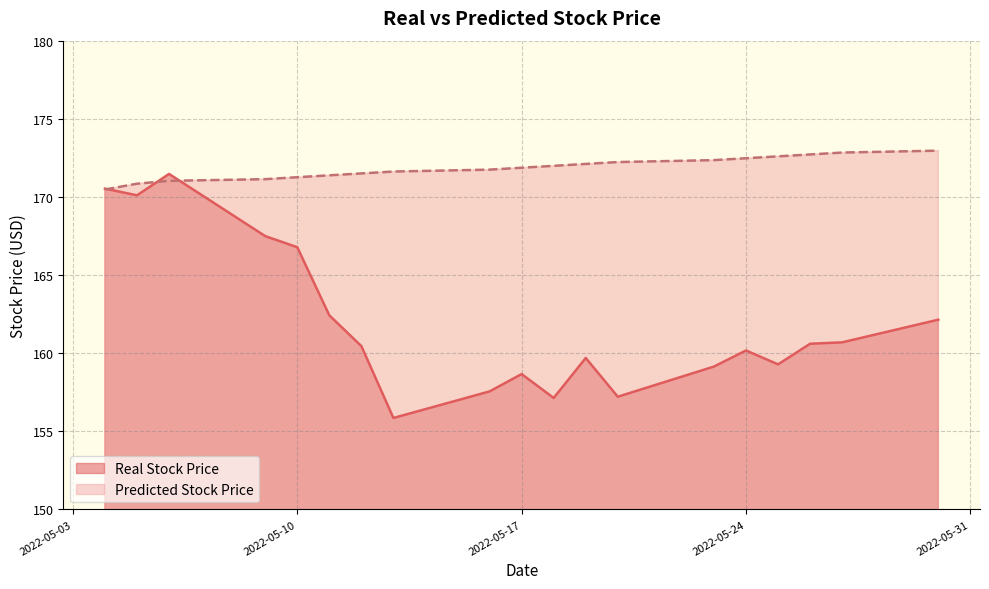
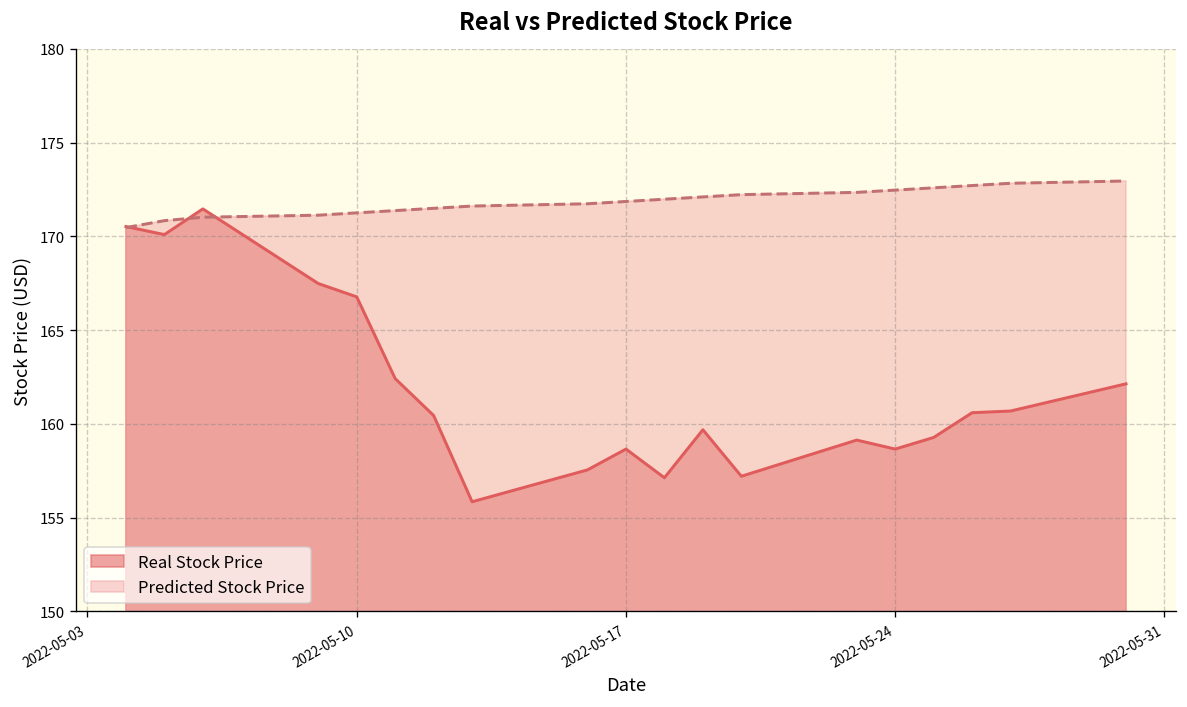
Real Stock Price, 2022-05-24: 160.2 -> 158.7
